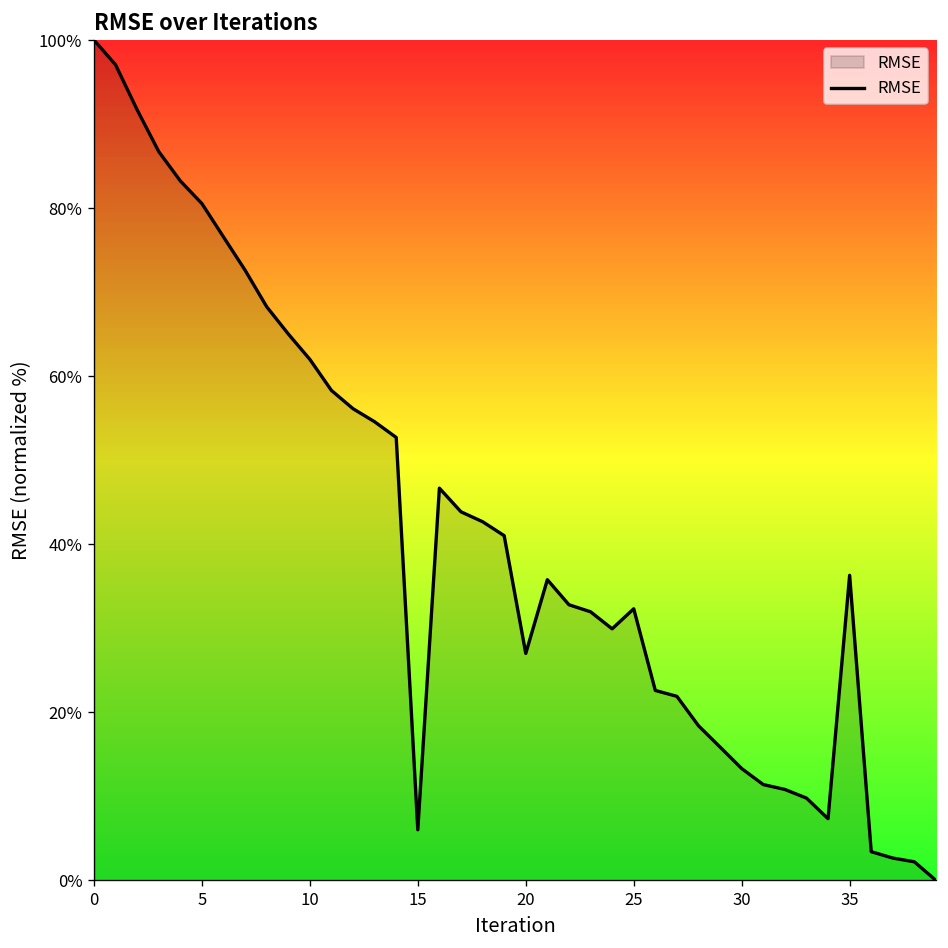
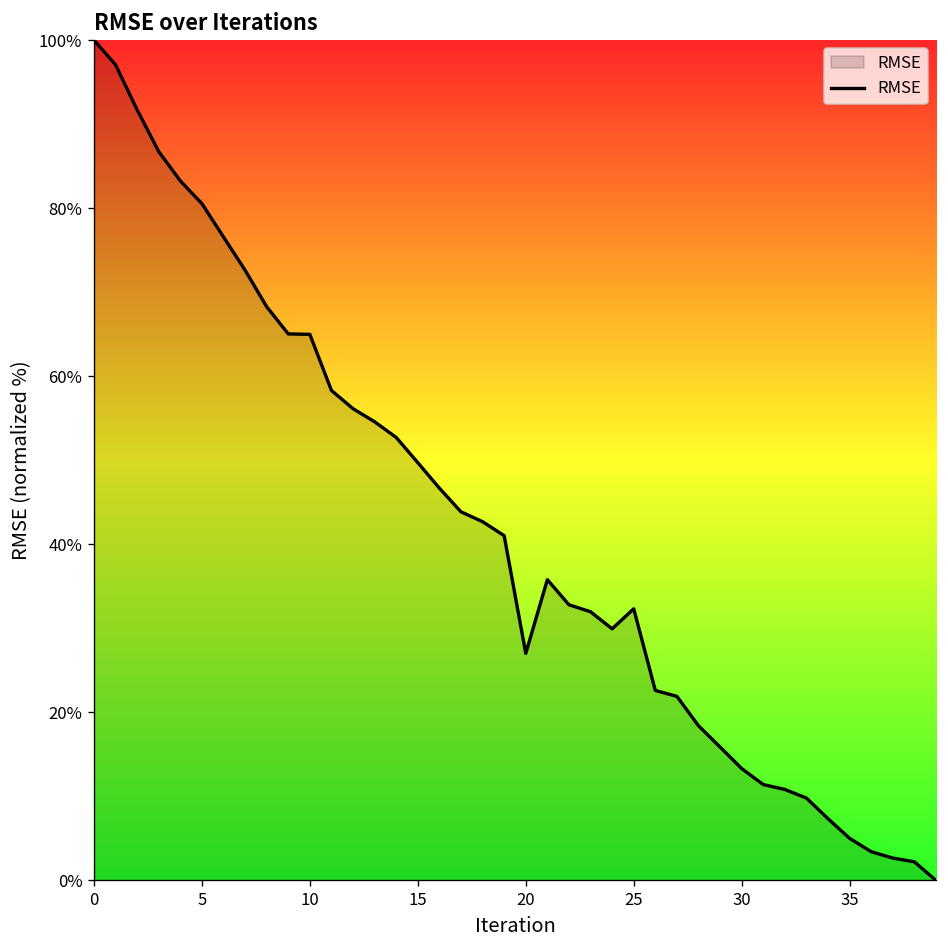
10: 62% -> 65%
15: 6% -> 50%
35: 36% -> 5%
